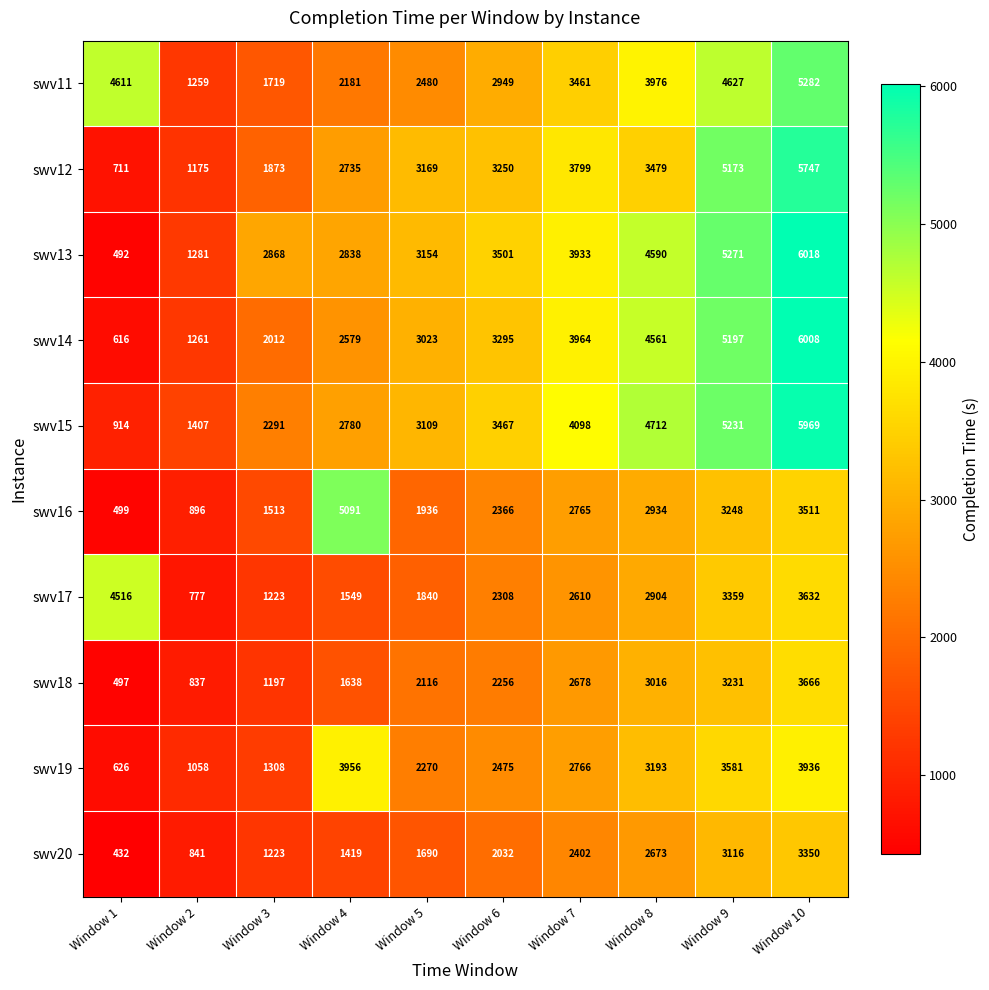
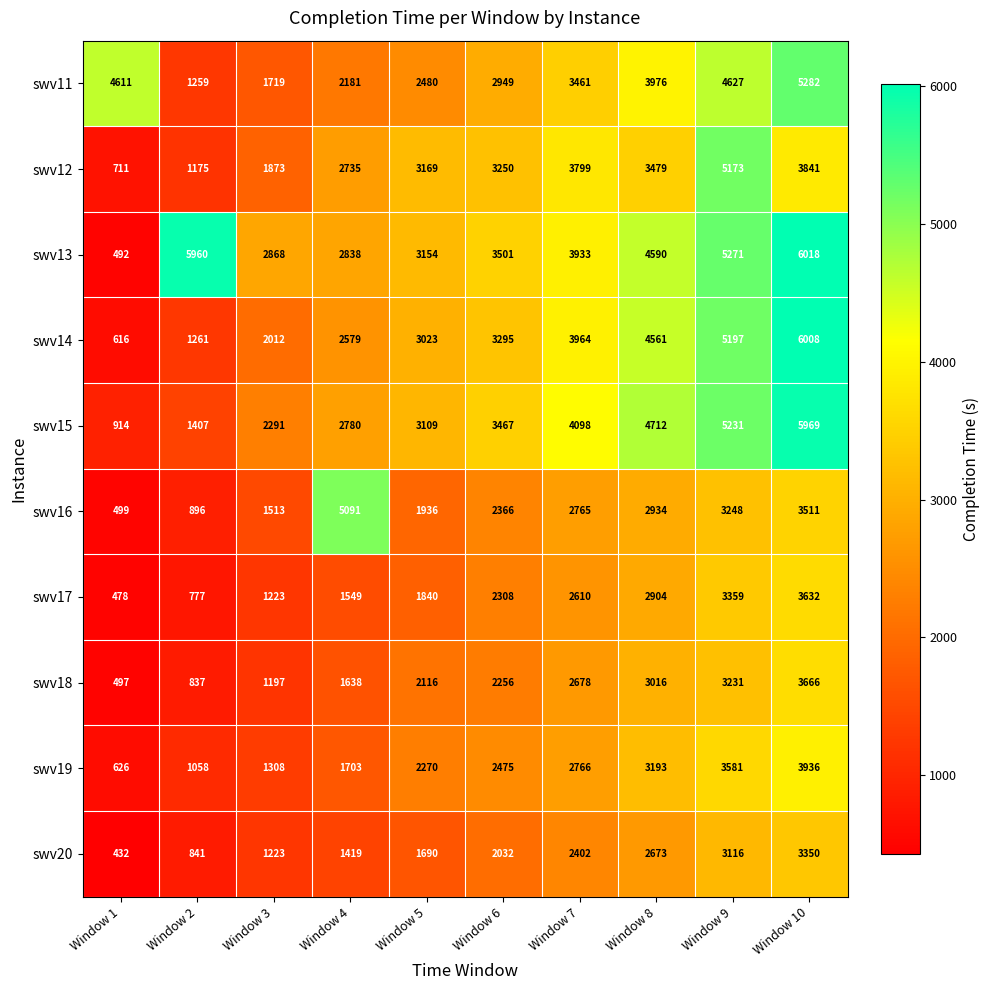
swv12, Window 10: 5747 -> 3841
swv13, Window 2: 1281 -> 5960
swv17, Window 1: 4516 -> 478
swv19, Window 4: 3956 -> 1703
